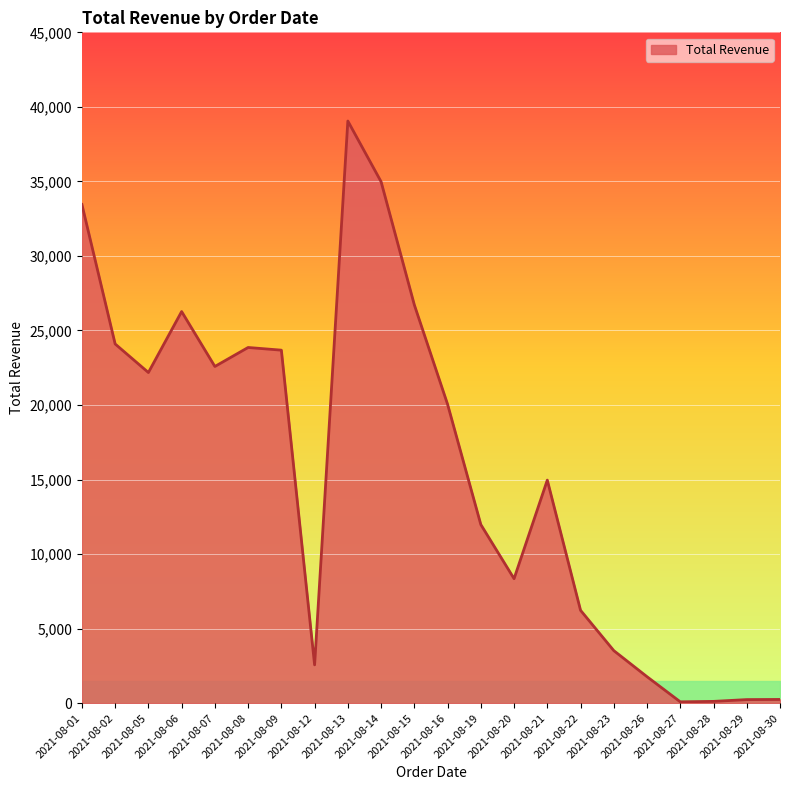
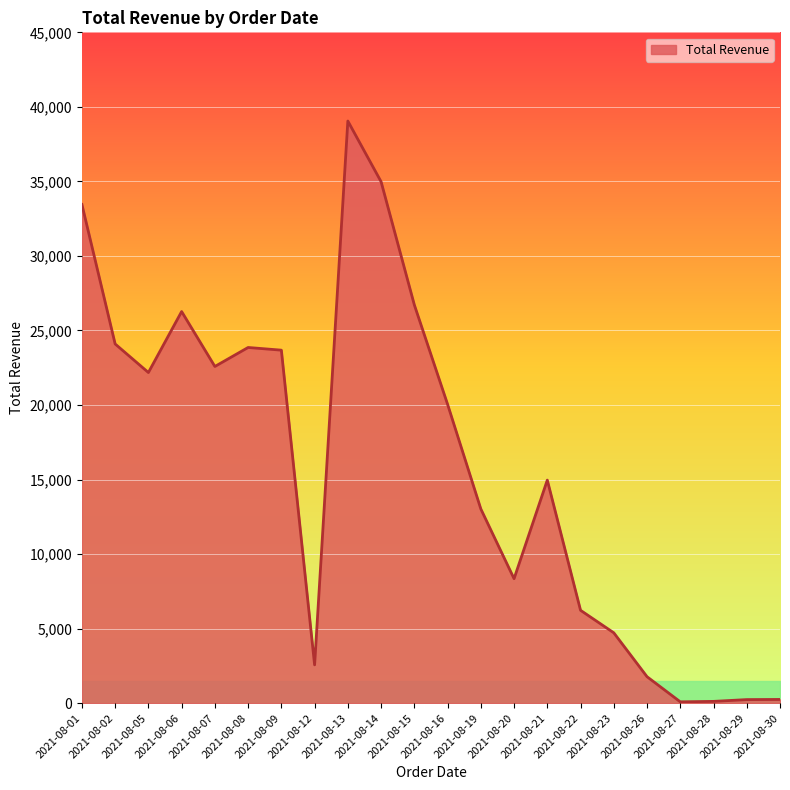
Total Revenue, 2021-08-19: 12,000 -> 13,000
Total Revenue, 2021-08-23: 3,500 -> 4,700
